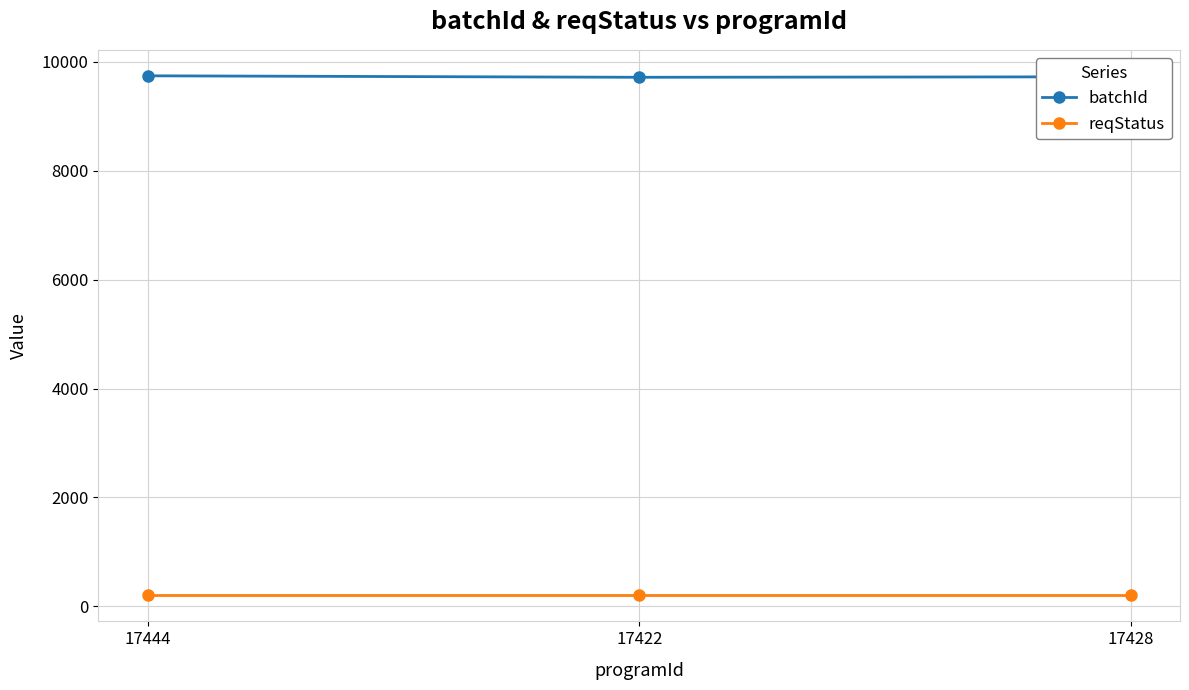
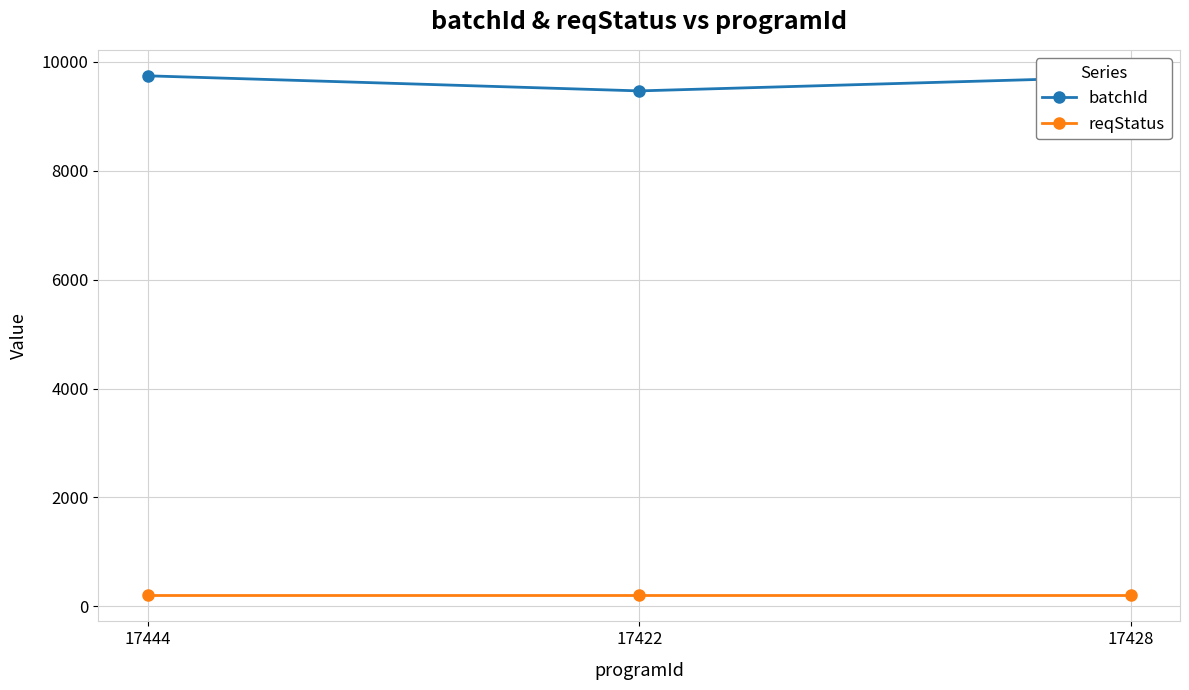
batchId, 17422: 9700 -> 9500
